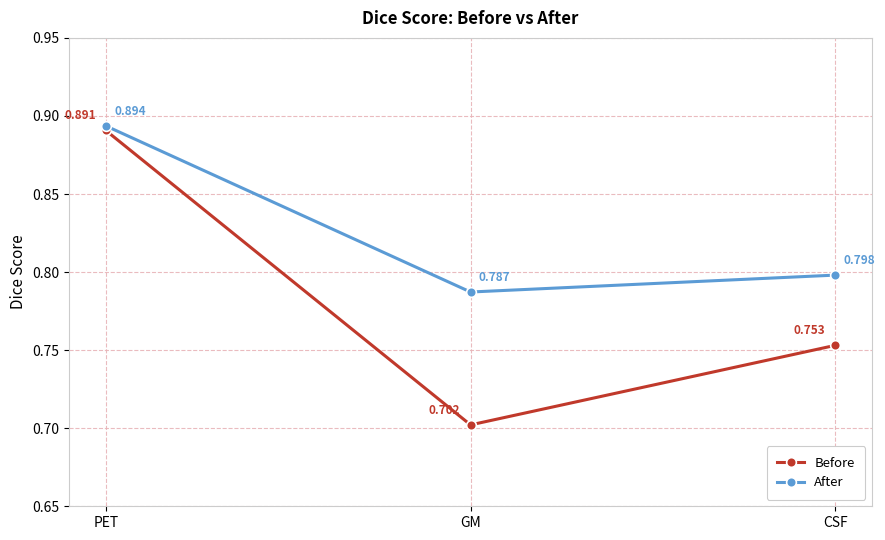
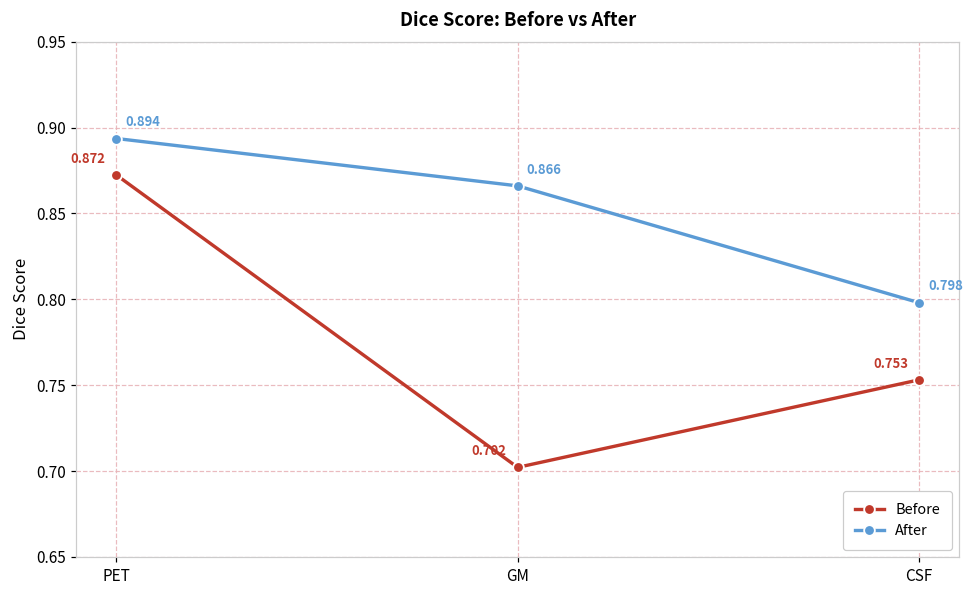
Before, PET: 0.891 -> 0.872
After, GM: 0.787 -> 0.866
